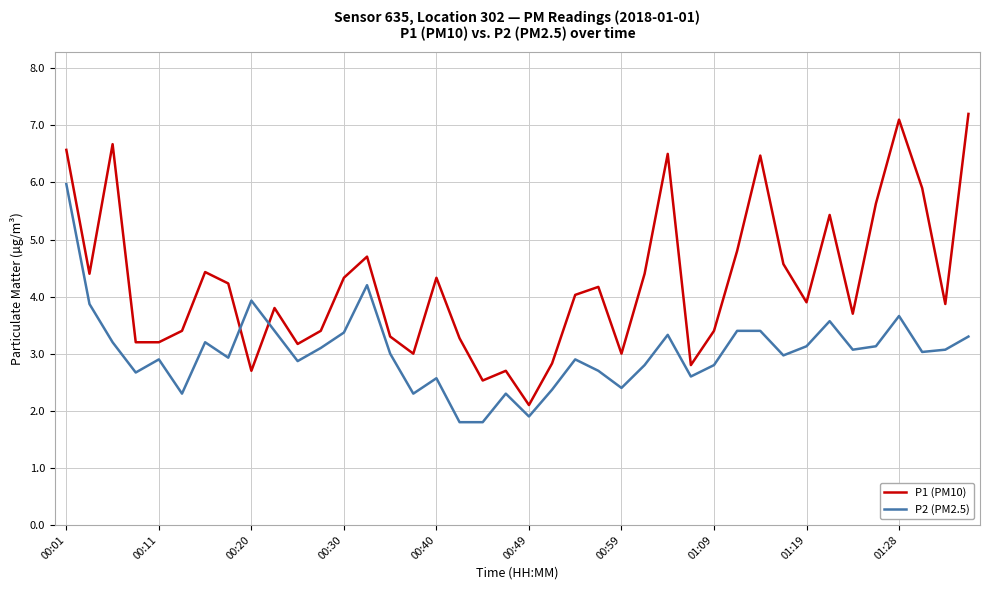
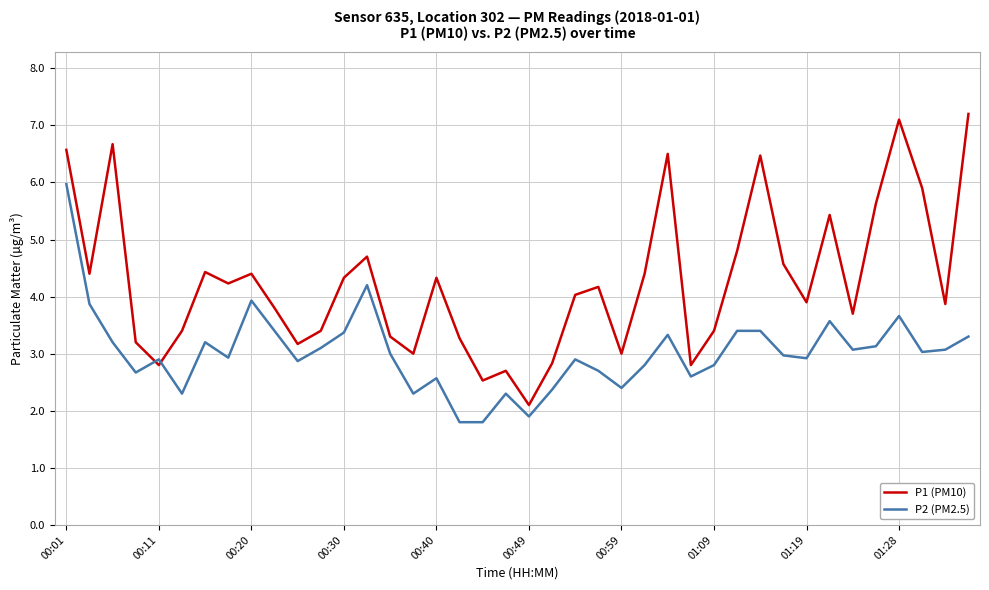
P1 (PM10), 00:11: 3.2 -> 2.8
P1 (PM10), 00:20: 2.7 -> 4.4
P2 (PM2.5), 01:19: 3.1 -> 2.9
